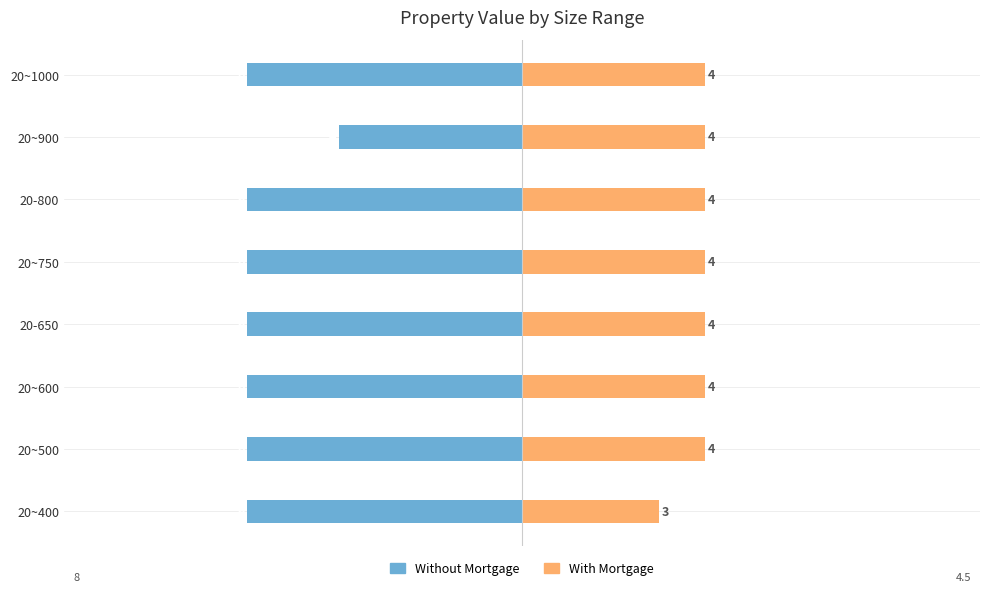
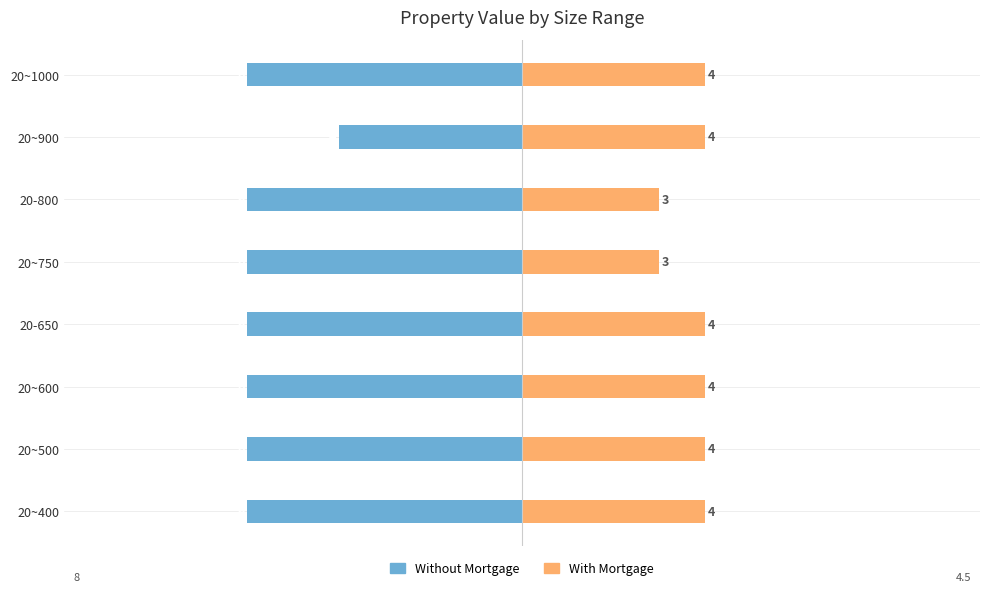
With Mortgage, 20-800: 4 -> 3
With Mortgage, 20~750: 4 -> 3
With Mortgage, 20~400: 3 -> 4
